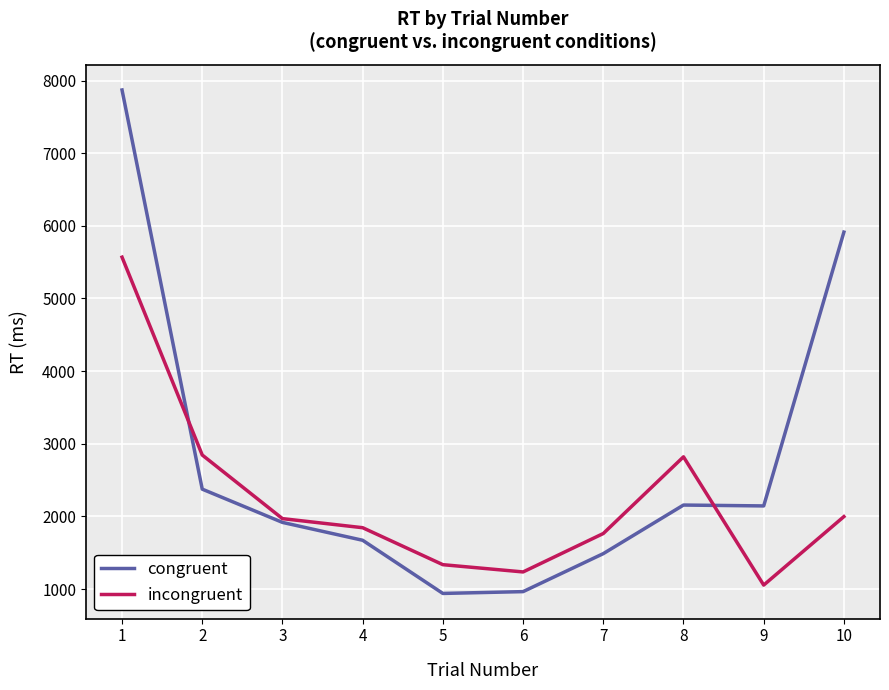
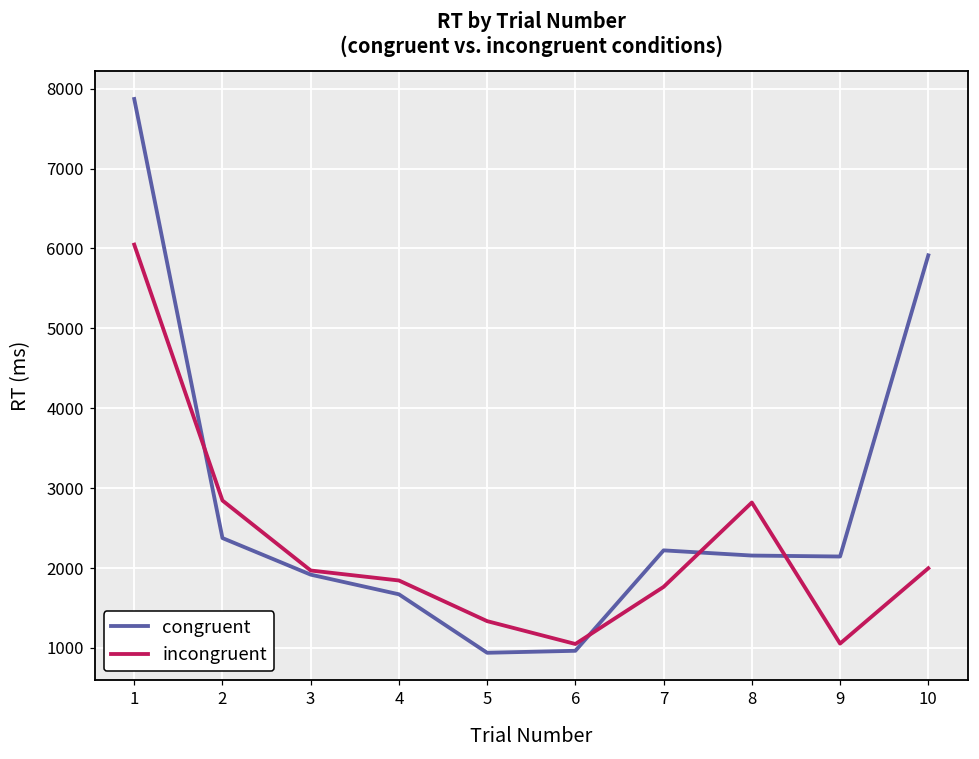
incongruent, 1: 5600 -> 6000
incongruent, 6: 1200 -> 1000
congruent, 7: 1500 -> 2200
